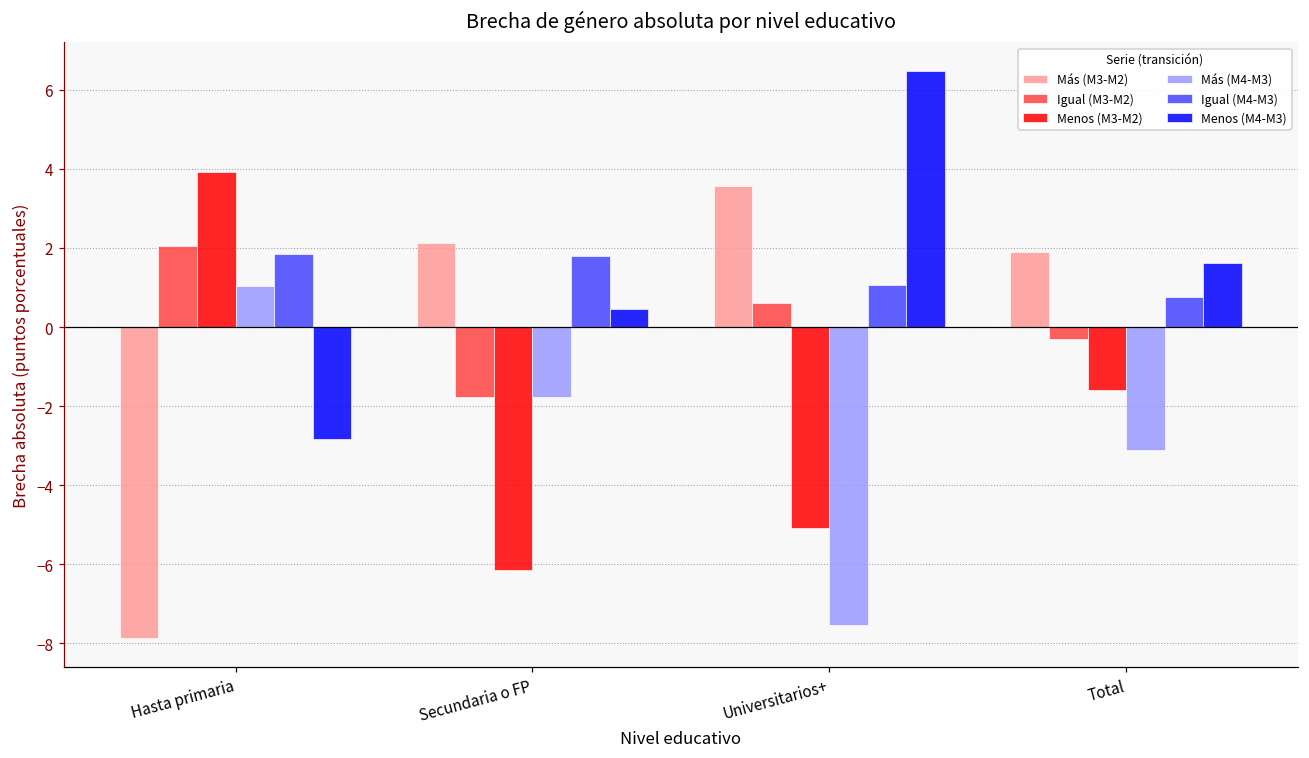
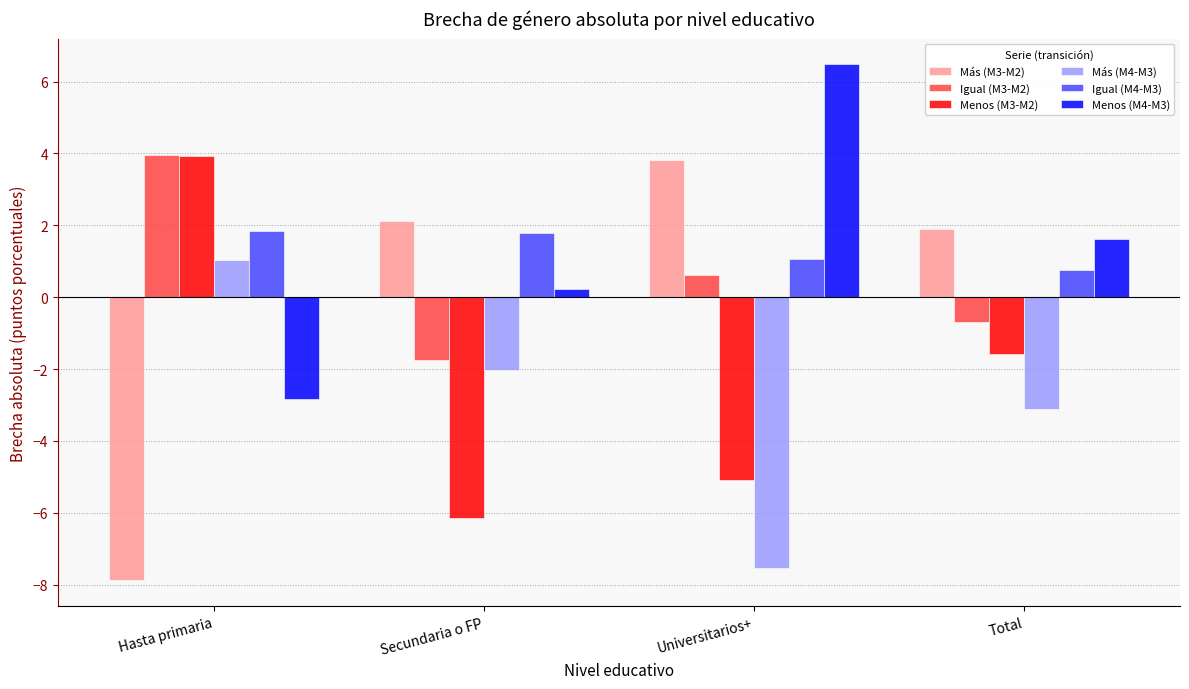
Igual (M3-M2), Hasta primaria: 2.0 -> 4.0
Más (M4-M3), Secundaria o FP: -1.8 -> -2.0
Menos (M4-M3), Secundaria o FP: 0.5 -> 0.2
Más (M3-M2), Universitarios+: 3.6 -> 3.8
Igual (M3-M2), Total: -0.3 -> -0.7
